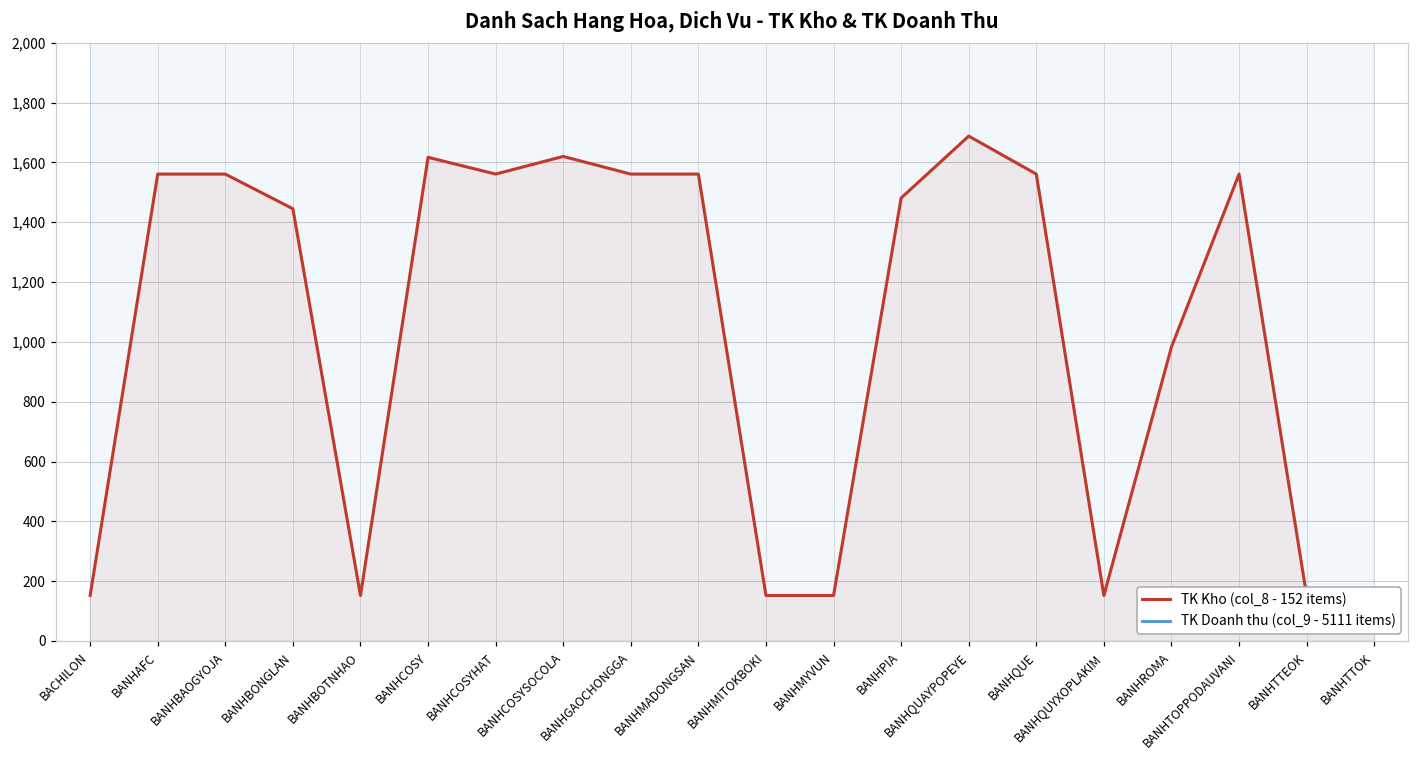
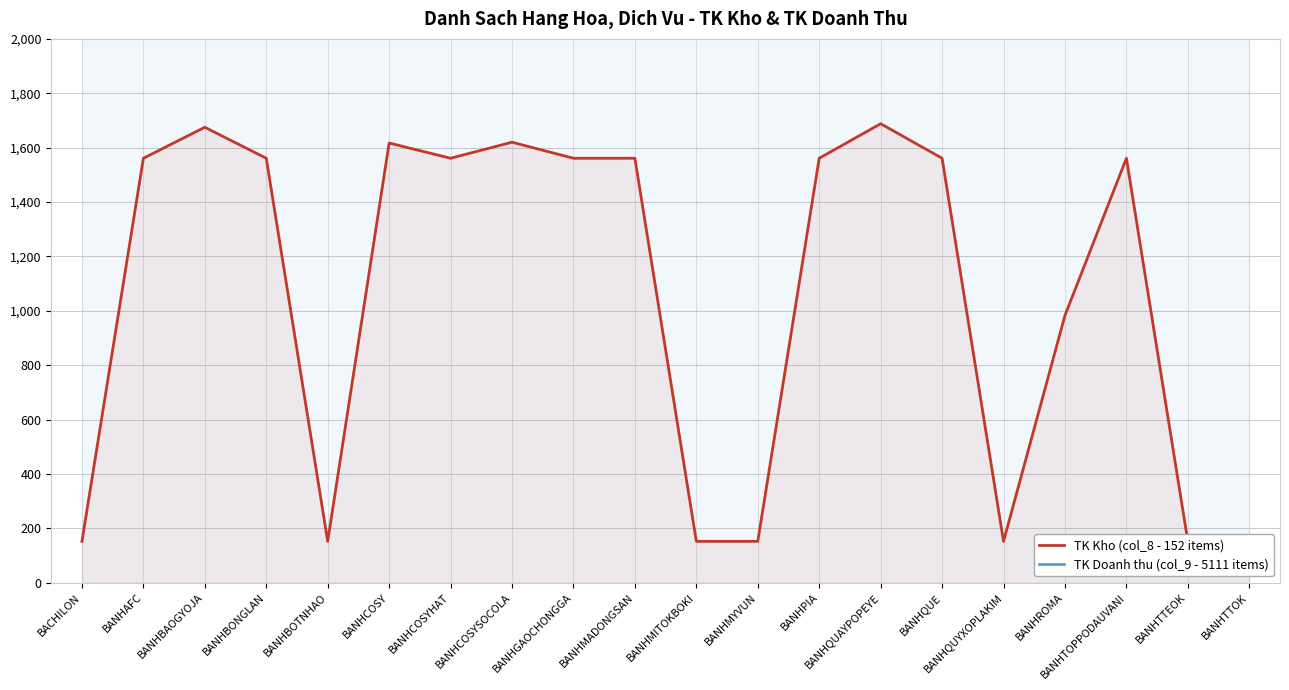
TK Kho (col_8 - 152 items), BANHBAOGYOJA: 1,560 -> 1,680
TK Kho (col_8 - 152 items), BANHBONGLAN: 1,450 -> 1,560
TK Kho (col_8 - 152 items), BANHPIA: 1,480 -> 1,560
